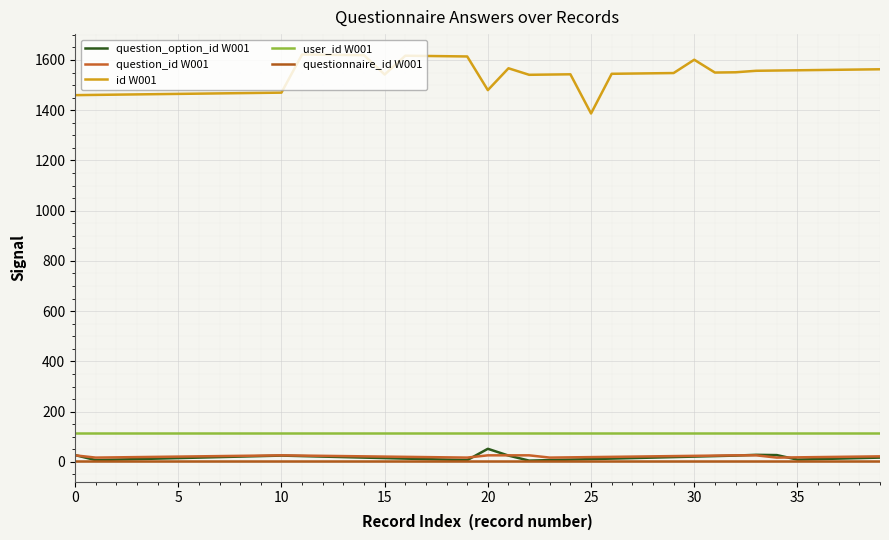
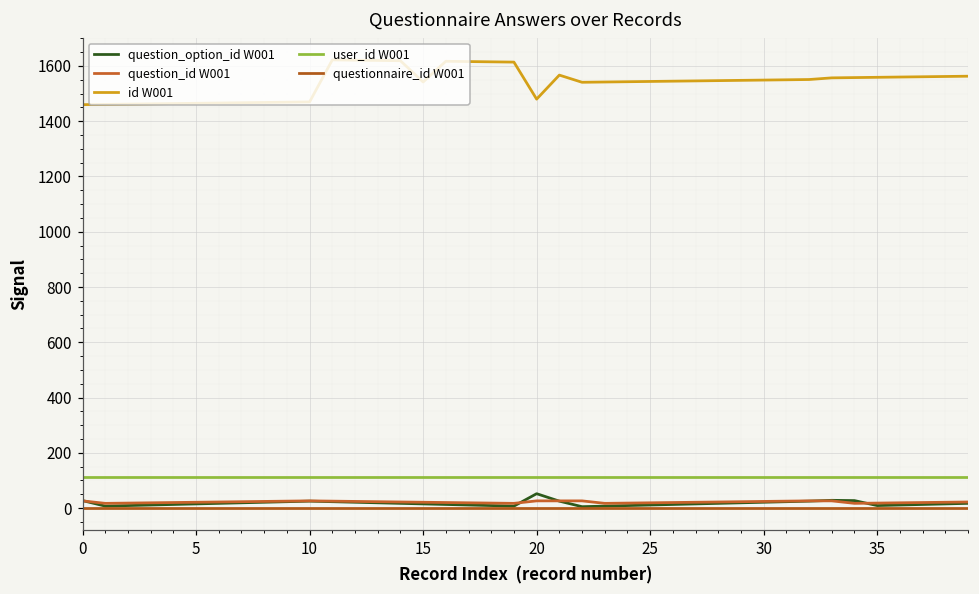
id W001, 25: 1390 -> 1540
id W001, 30: 1600 -> 1550
